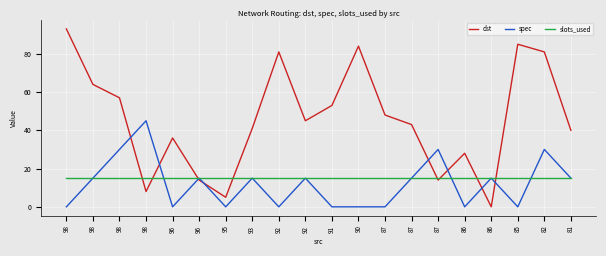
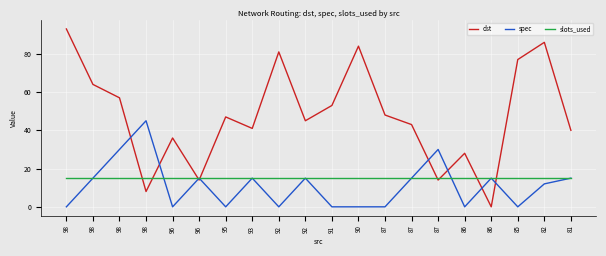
dst, 95: 5 -> 47
dst, 85: 85 -> 77
dst, 82: 81 -> 86
spec, 82: 30 -> 12
